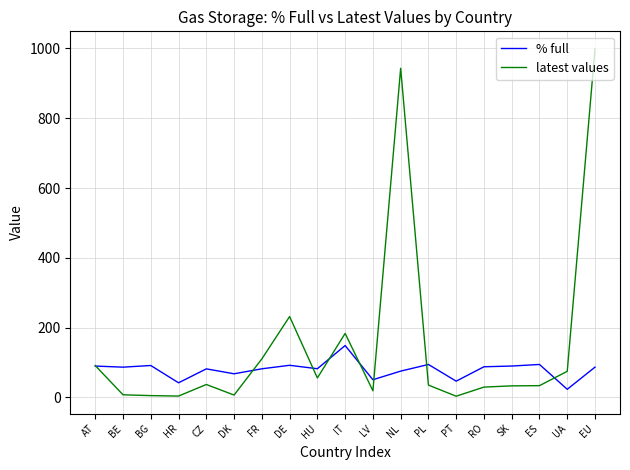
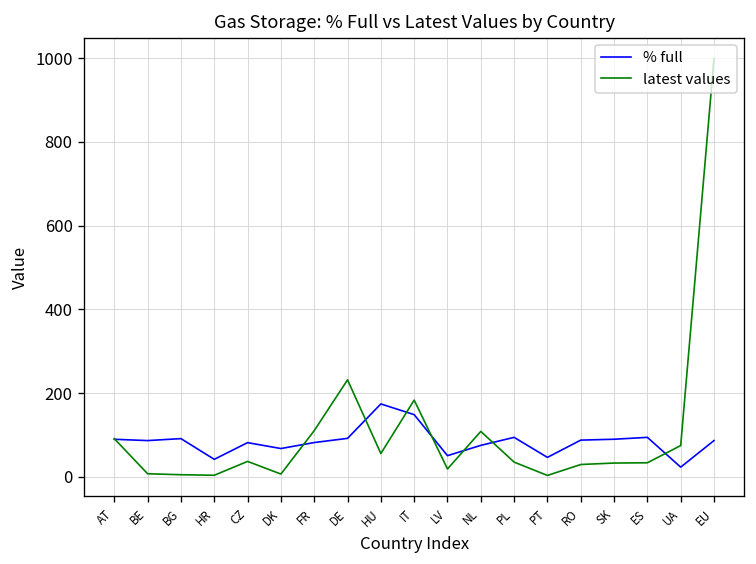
% full, HU: 80 -> 170
latest values, NL: 940 -> 110
